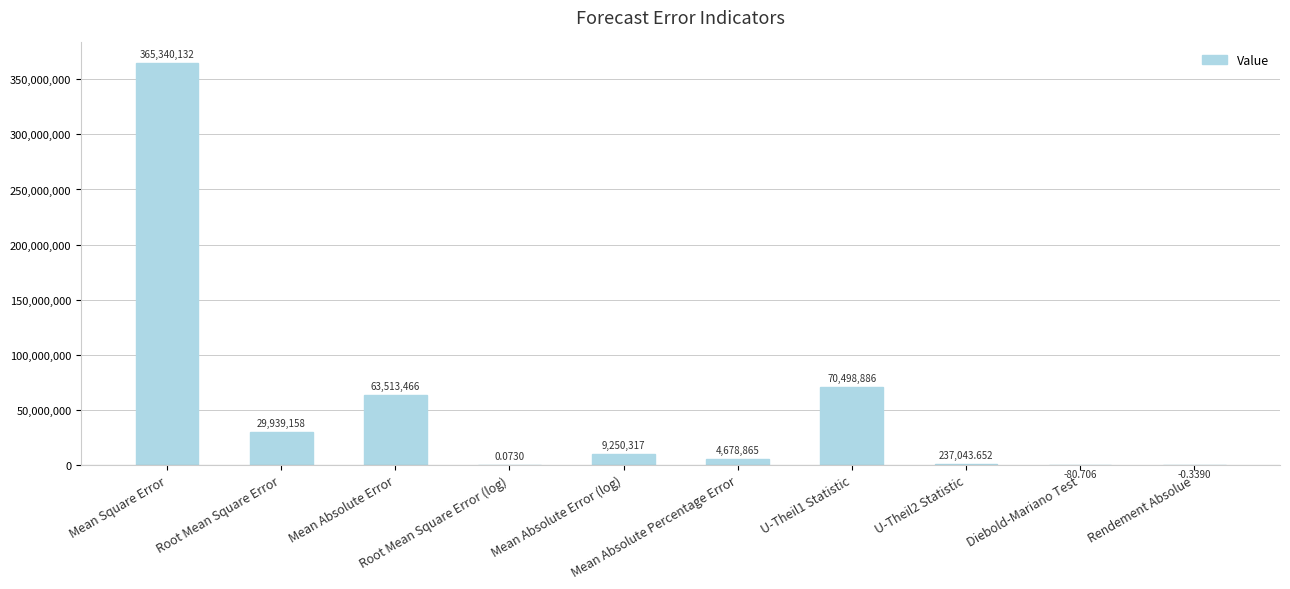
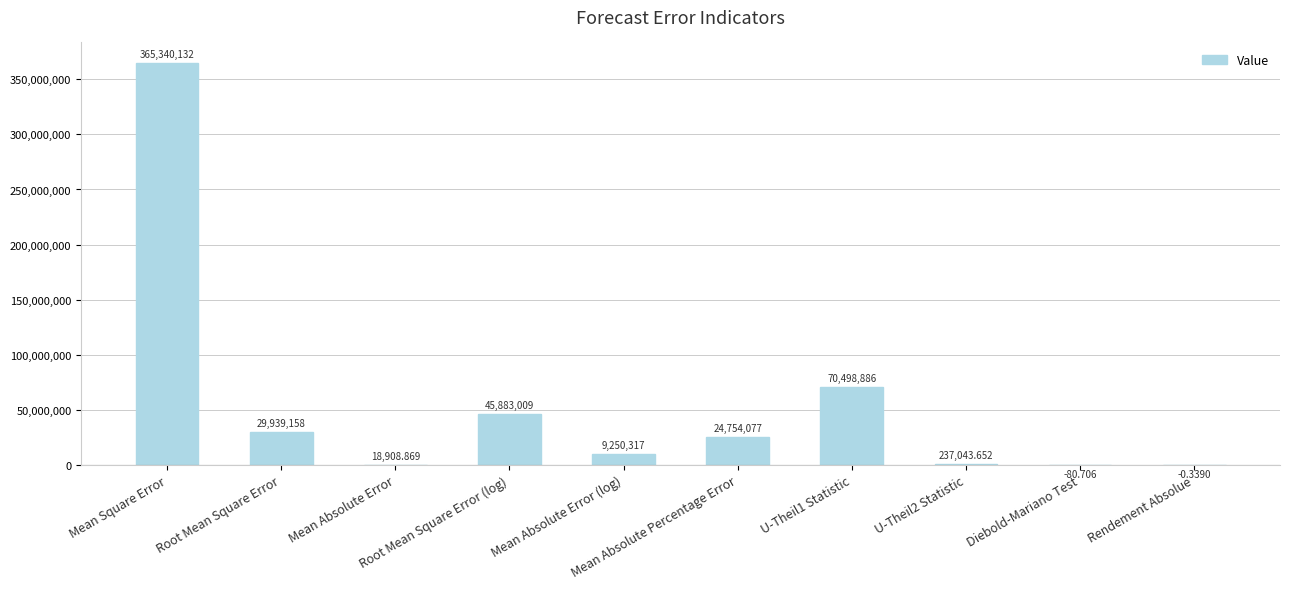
Mean Absolute Error: 63,513,466 -> 18,908.869
Root Mean Square Error (log): 0.0730 -> 45,883,009
Mean Absolute Percentage Error: 4,678,865 -> 24,754,077
